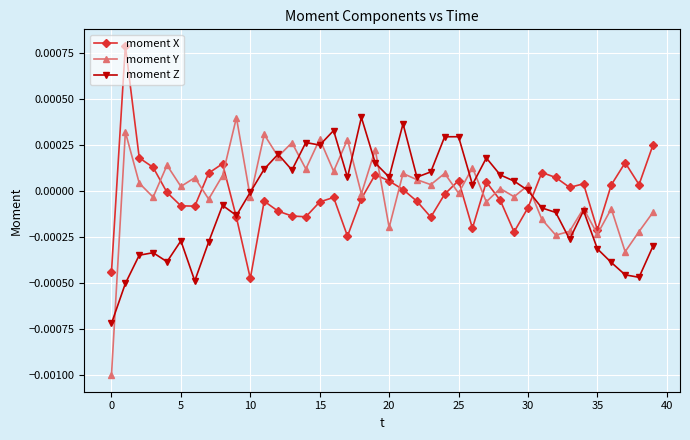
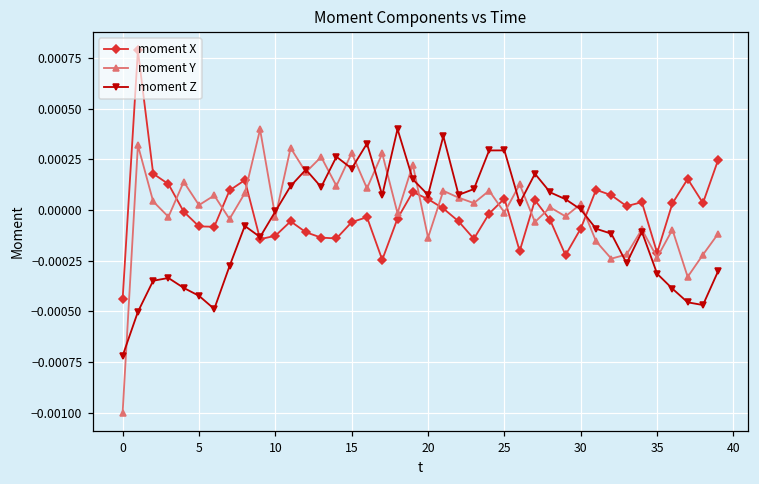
moment Z, 5: -0.00027 -> -0.00042
moment X, 10: -0.00047 -> -0.00013
moment Z, 15: 0.00025 -> 0.00020
moment Y, 20: -0.00020 -> -0.00014
